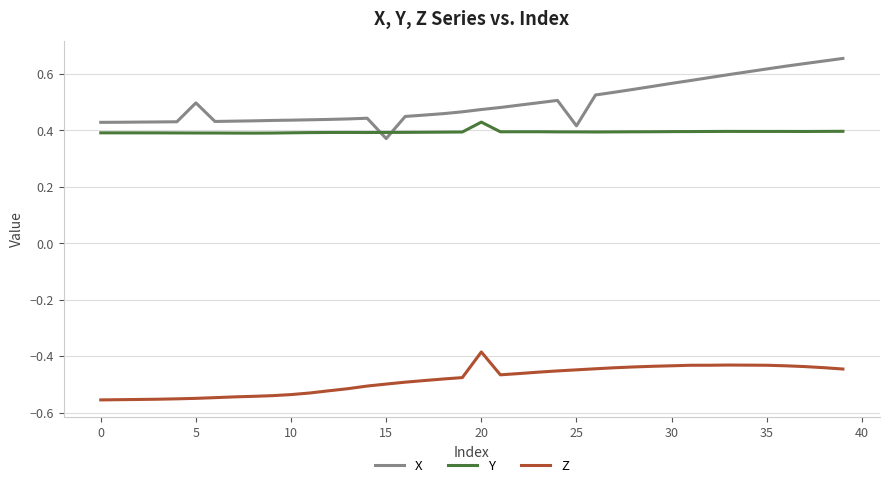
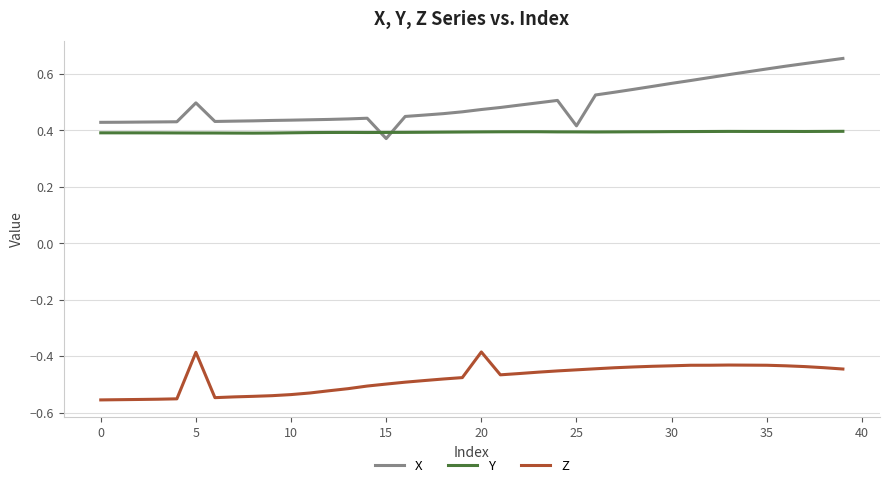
Z, 5: -0.55 -> -0.39
Y, 20: 0.43 -> 0.40
